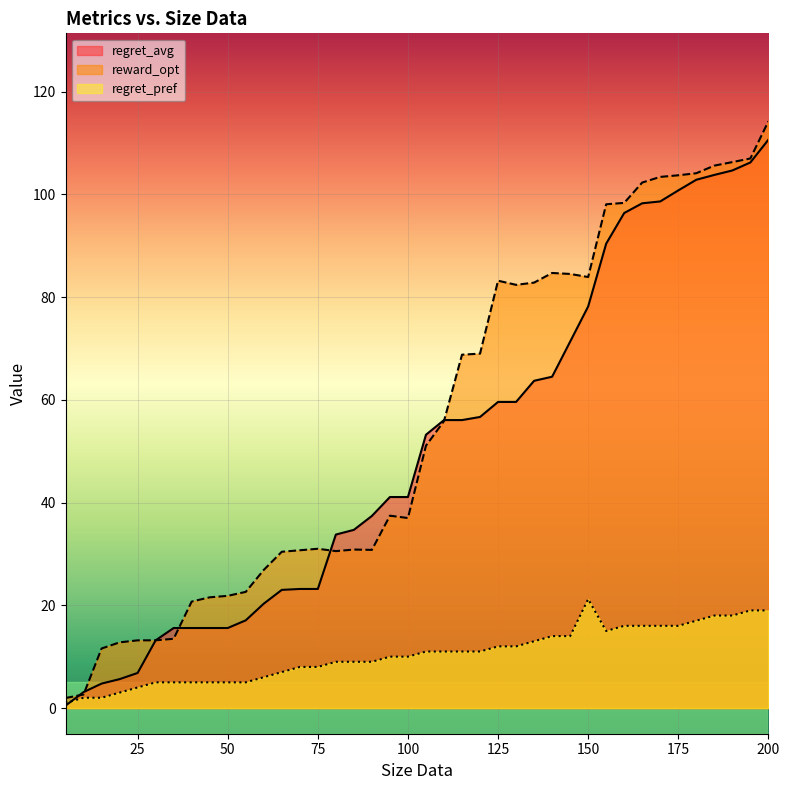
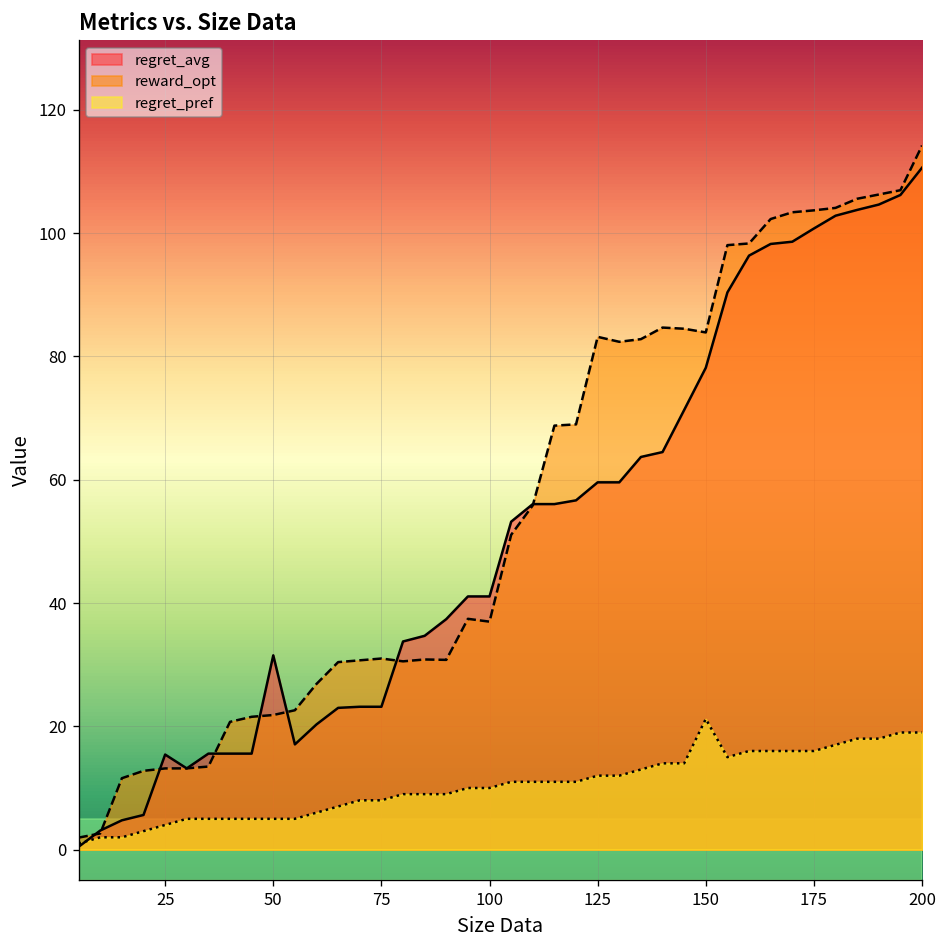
regret_avg, 25: 7 -> 15
regret_avg, 50: 16 -> 32
